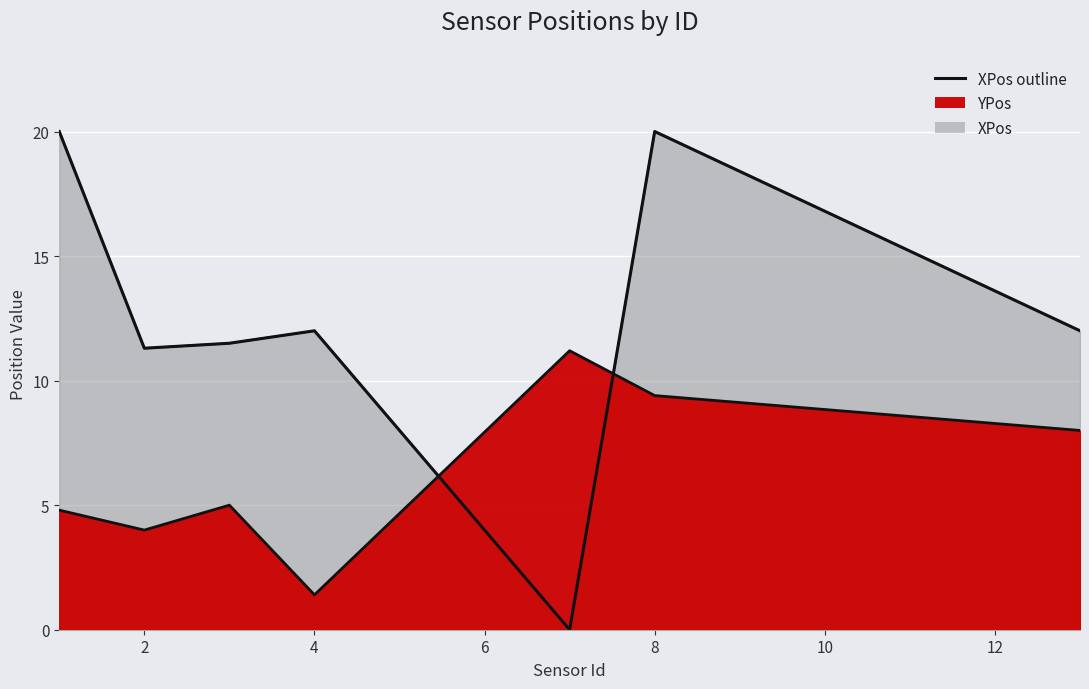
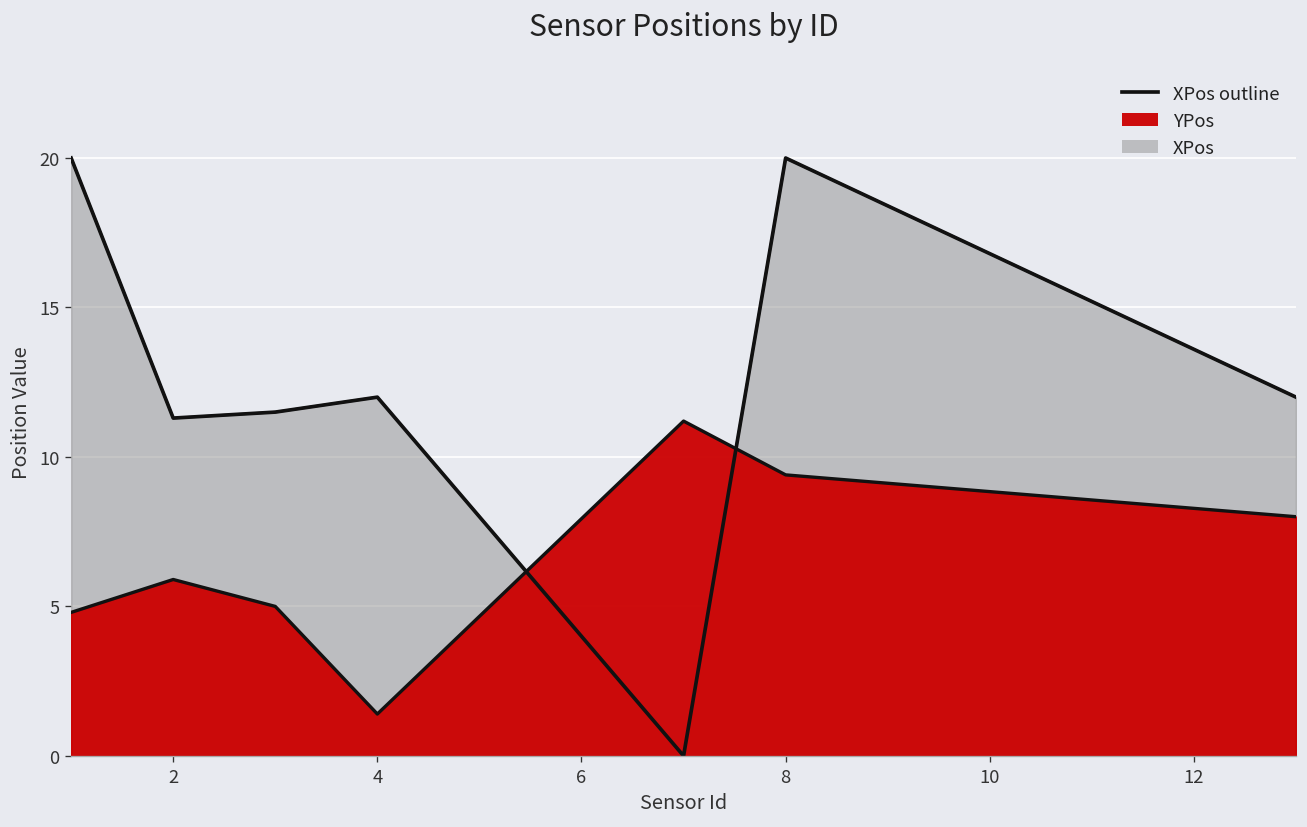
YPos, 2: 4.0 -> 5.9
